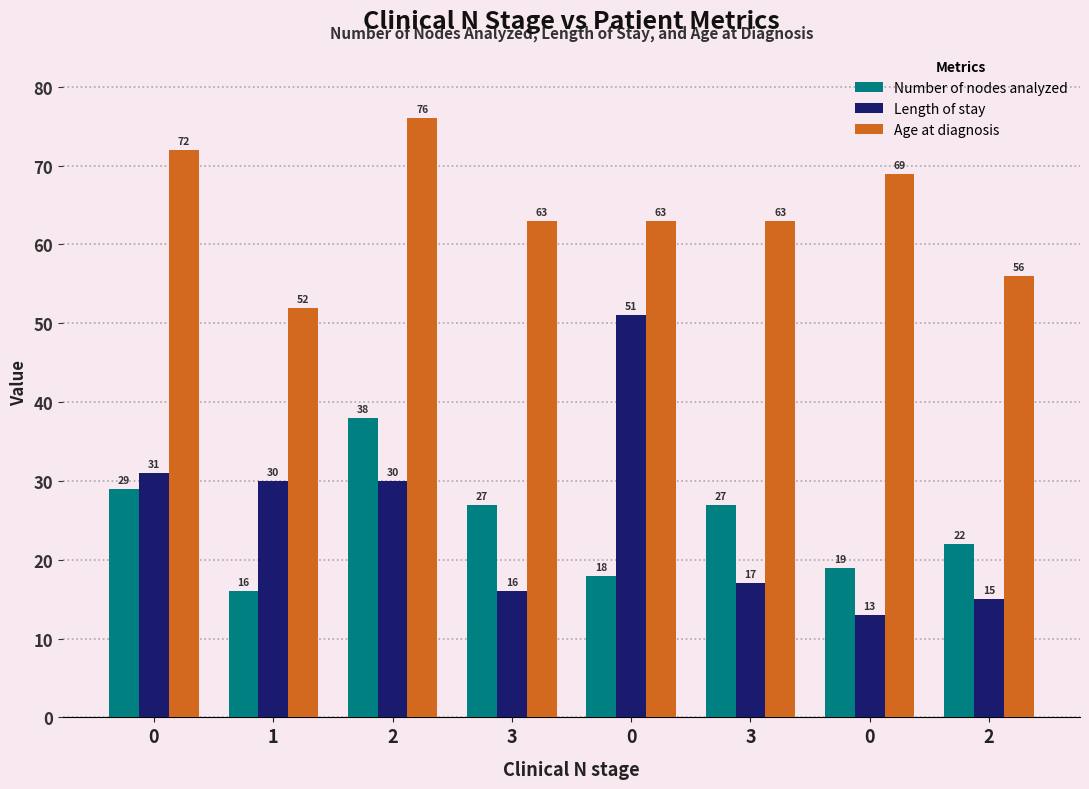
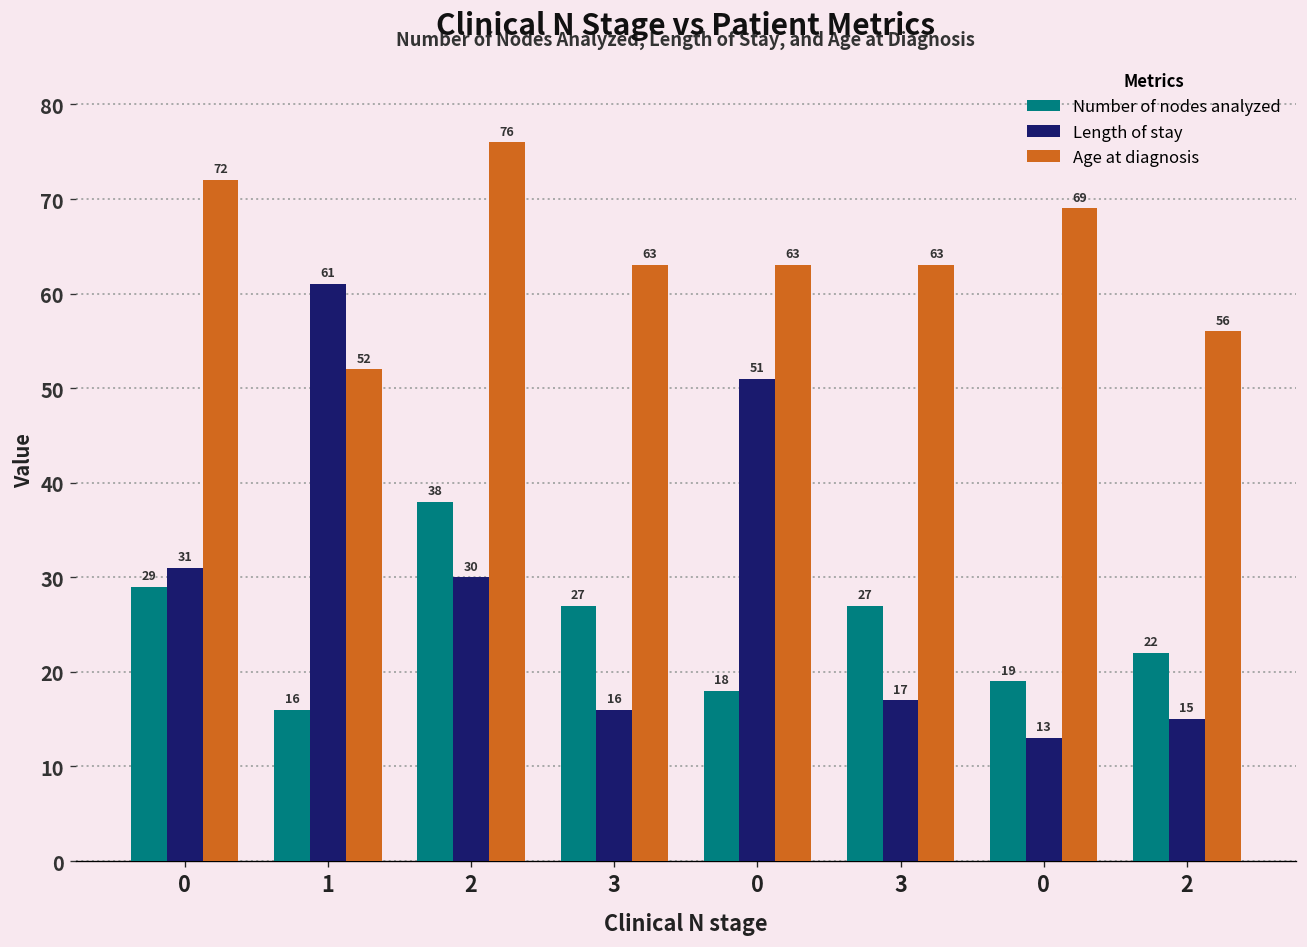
Length of stay, 1: 30 -> 61
